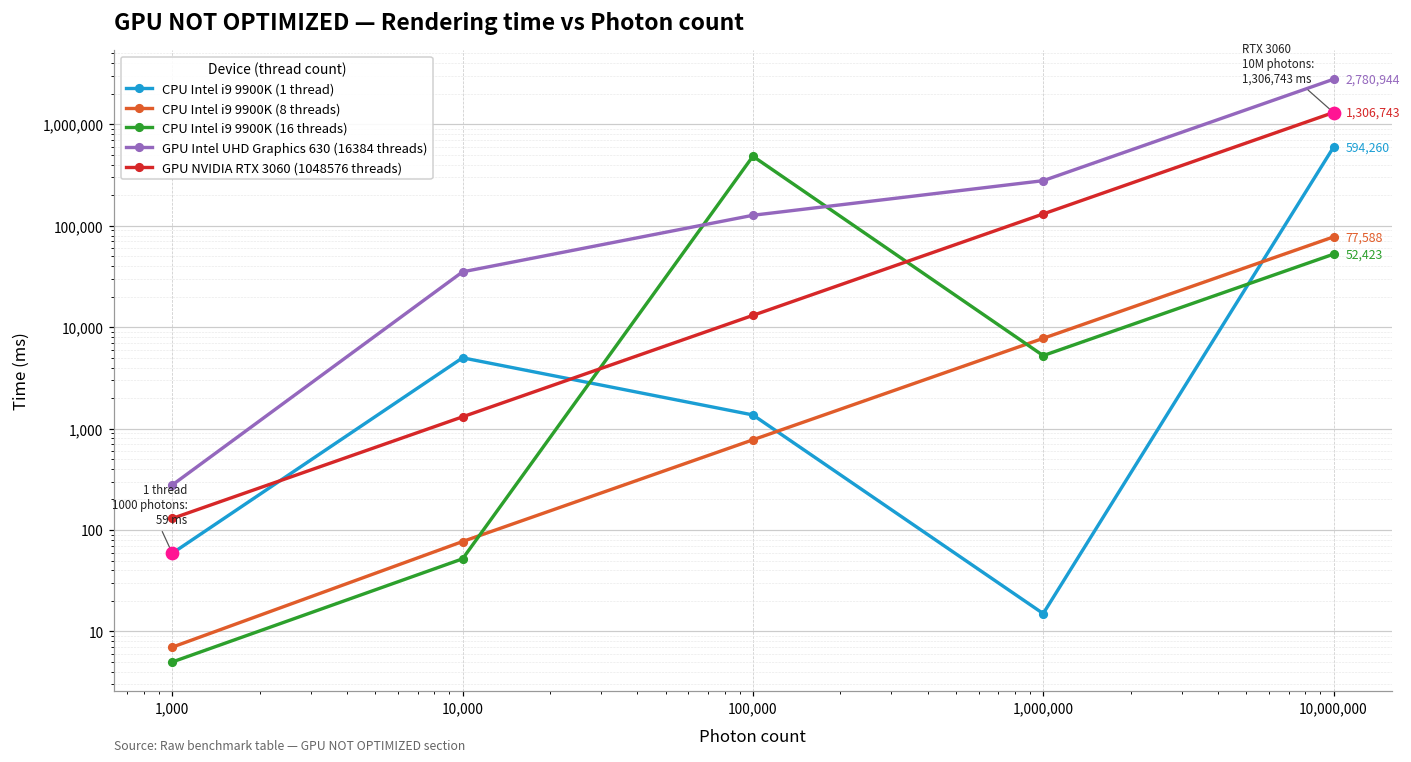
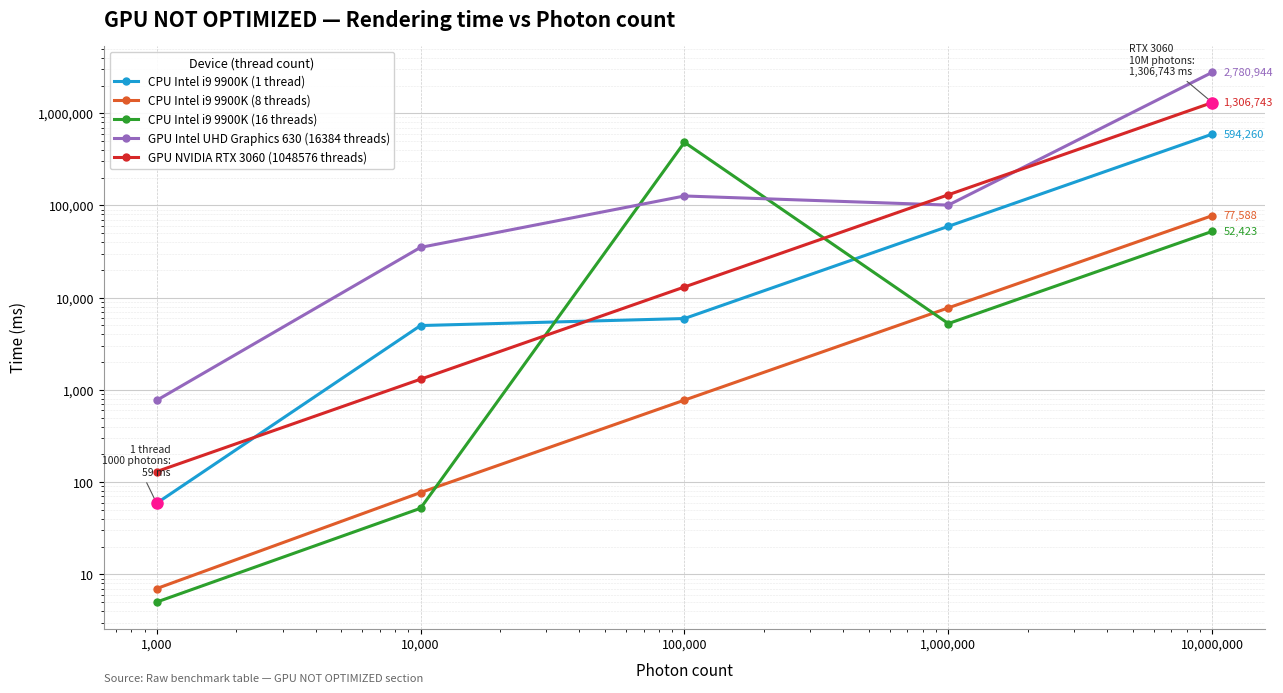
GPU Intel UHD Graphics 630 (16384 threads), 1,000: 280 -> 800
CPU Intel i9 9900K (1 thread), 100,000: 1,400 -> 6,000
CPU Intel i9 9900K (1 thread), 1,000,000: 15 -> 60,000
GPU Intel UHD Graphics 630 (16384 threads), 1,000,000: 280,000 -> 100,000
